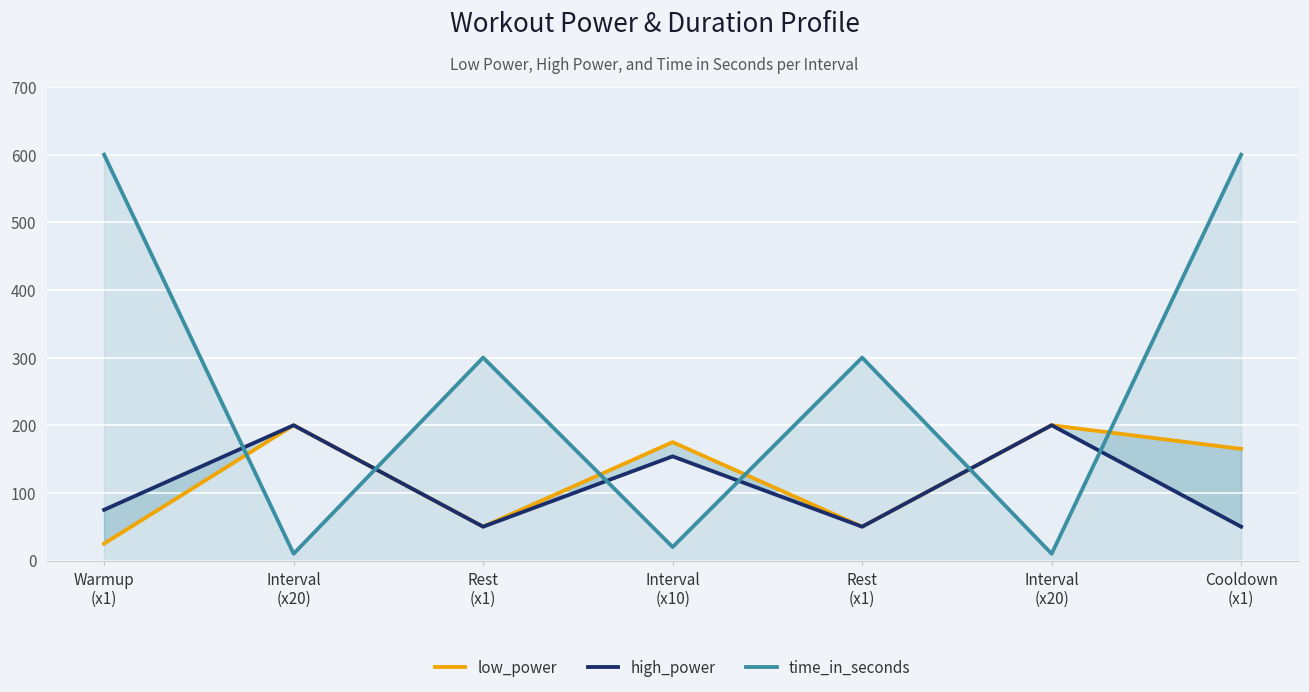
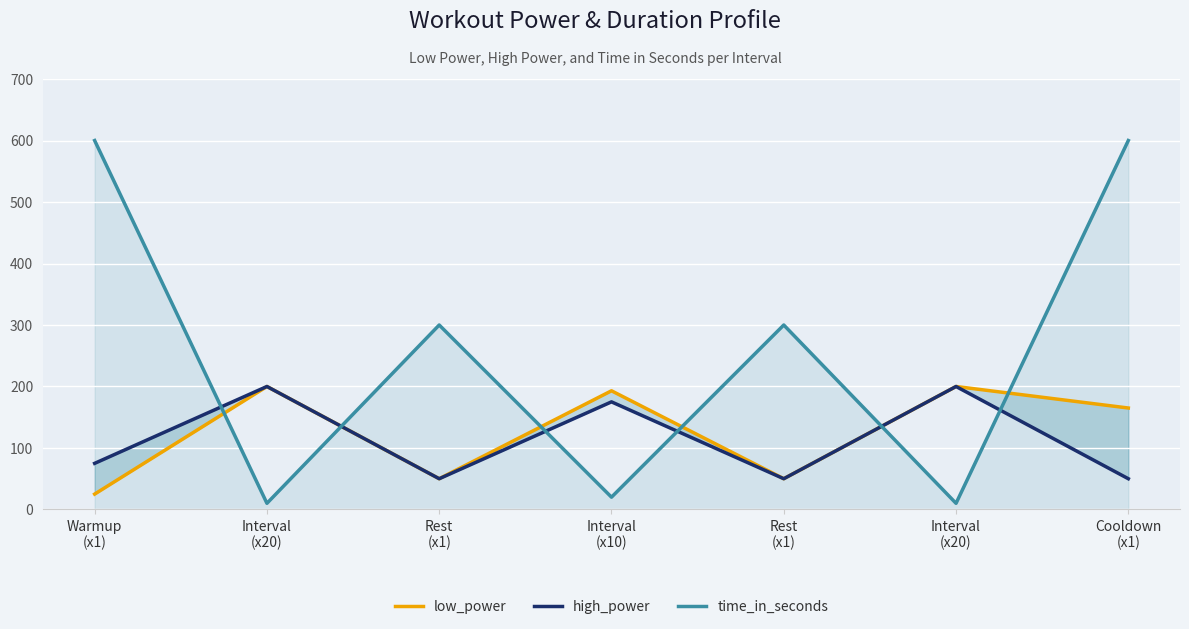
low_power, Interval (x10): 180 -> 190
high_power, Interval (x10): 150 -> 180
